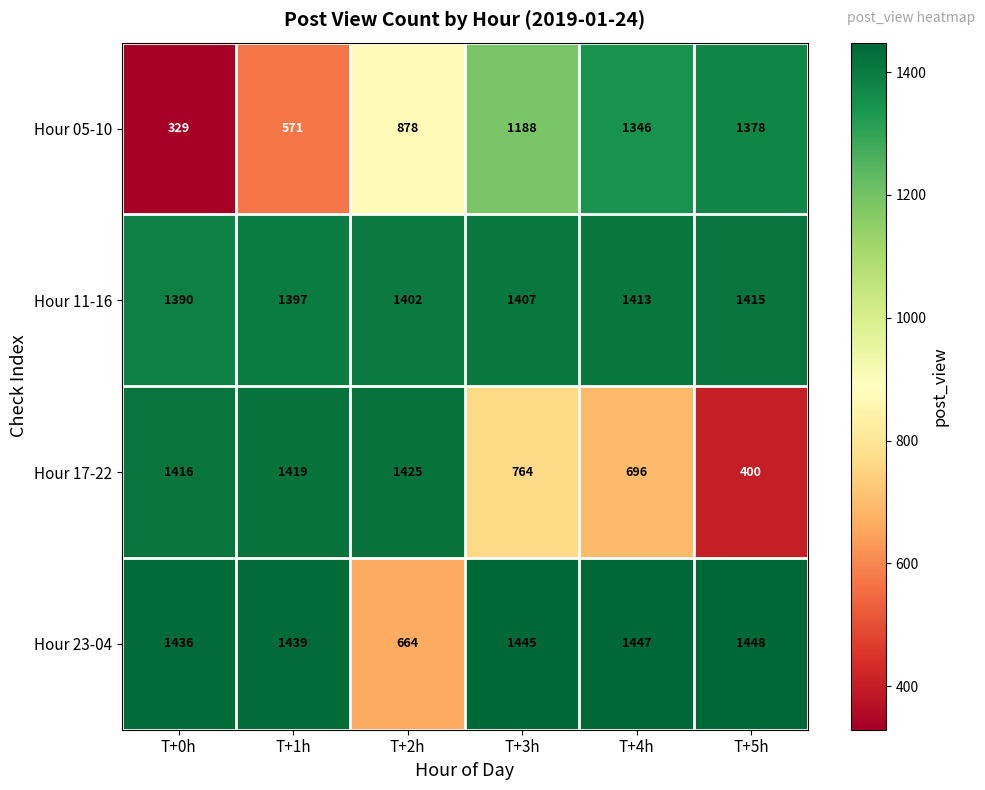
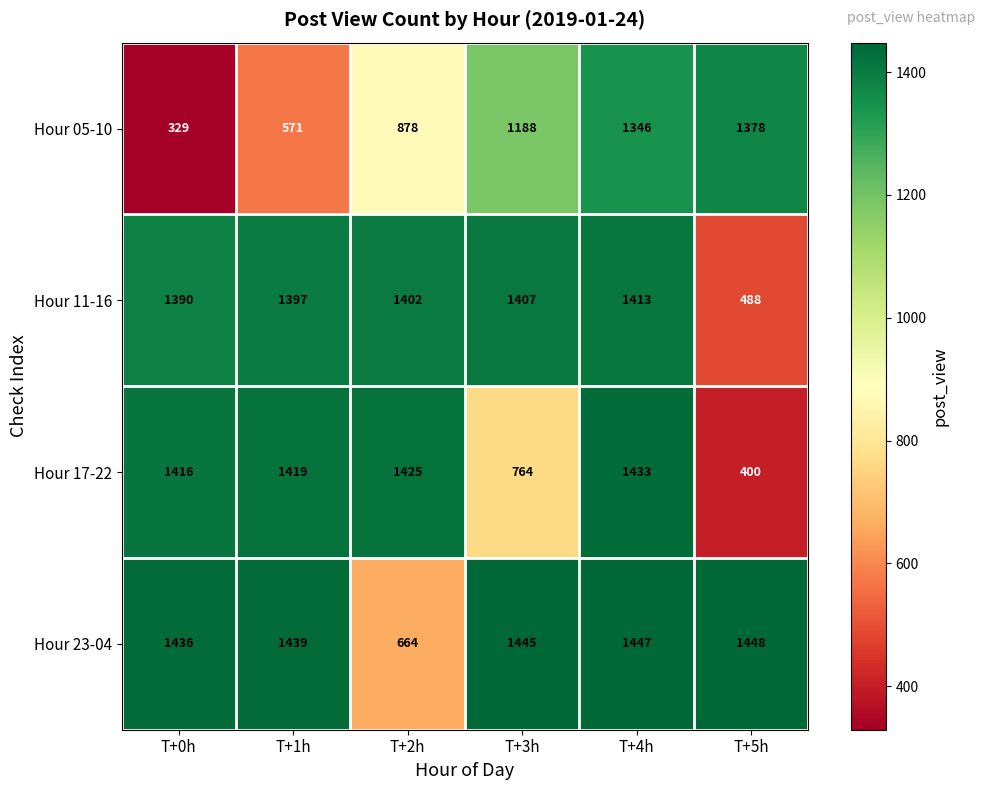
Hour 11-16, T+5h: 1415 -> 488
Hour 17-22, T+4h: 696 -> 1433
